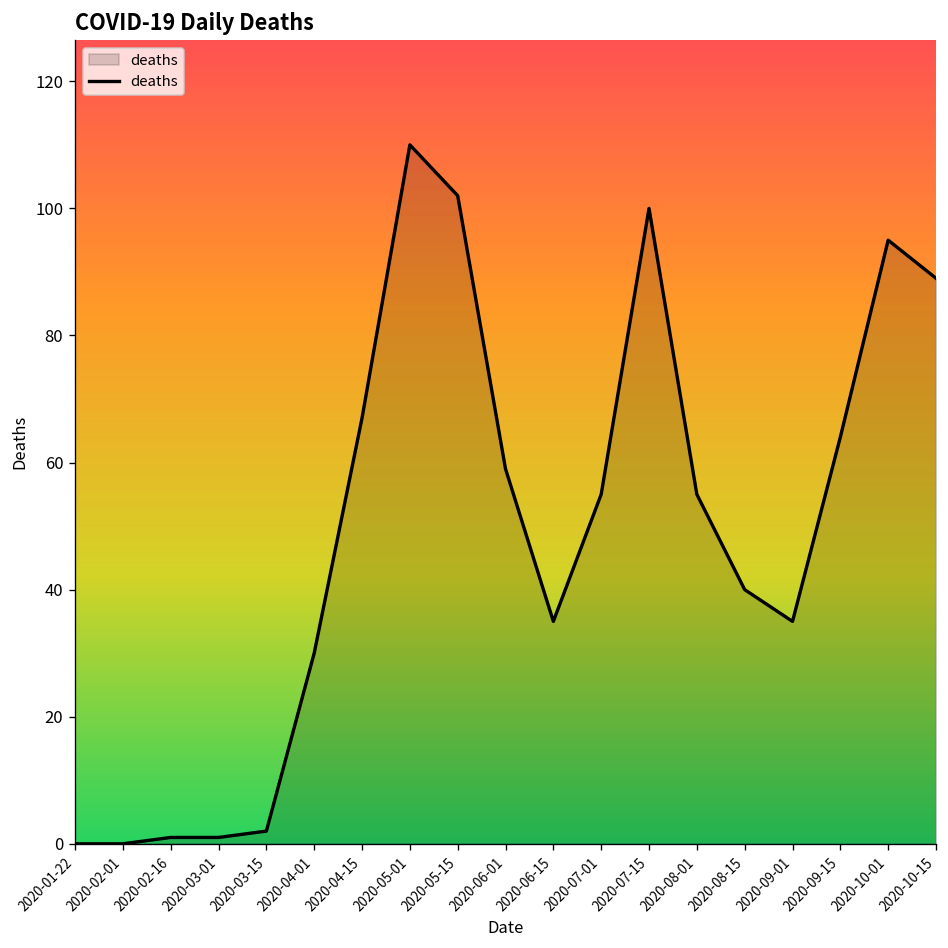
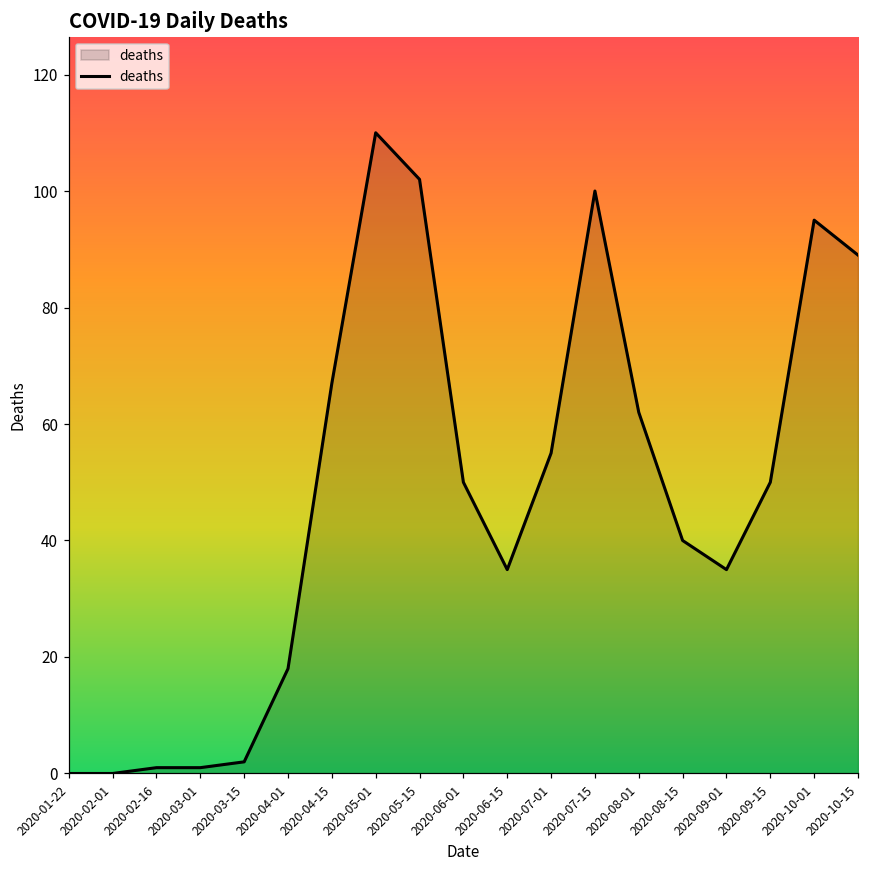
2020-04-01: 30 -> 18
2020-06-01: 59 -> 50
2020-08-01: 55 -> 62
2020-09-15: 64 -> 50
